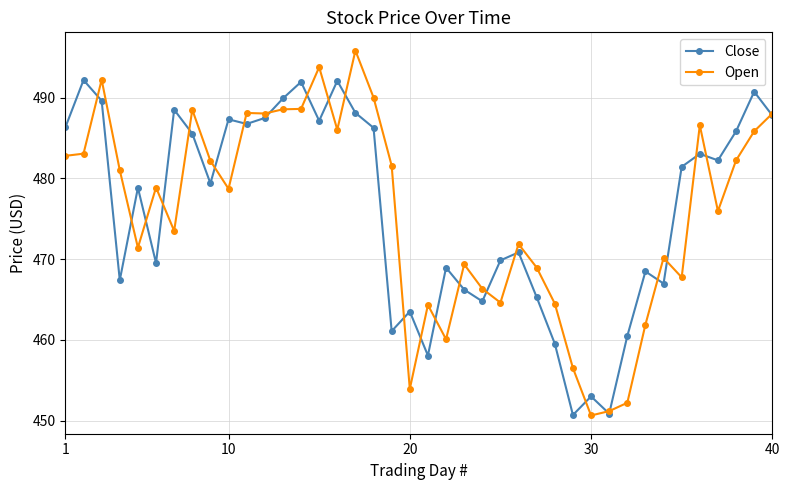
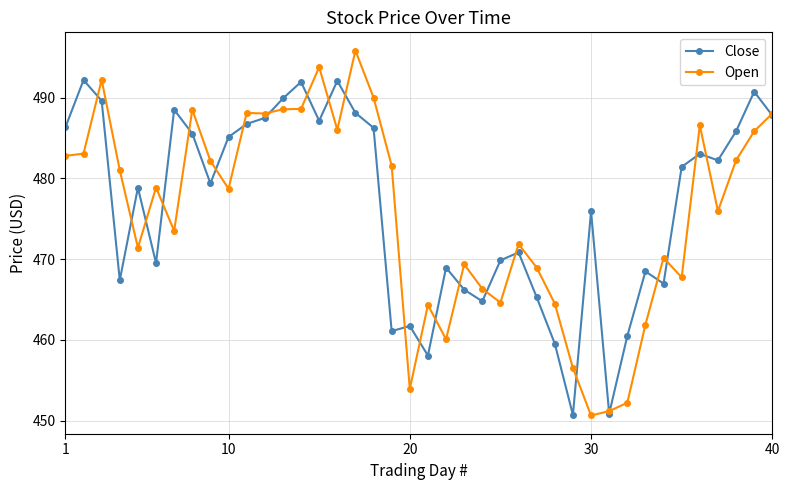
Close, 10: 487 -> 485
Close, 20: 464 -> 462
Close, 30: 453 -> 476
